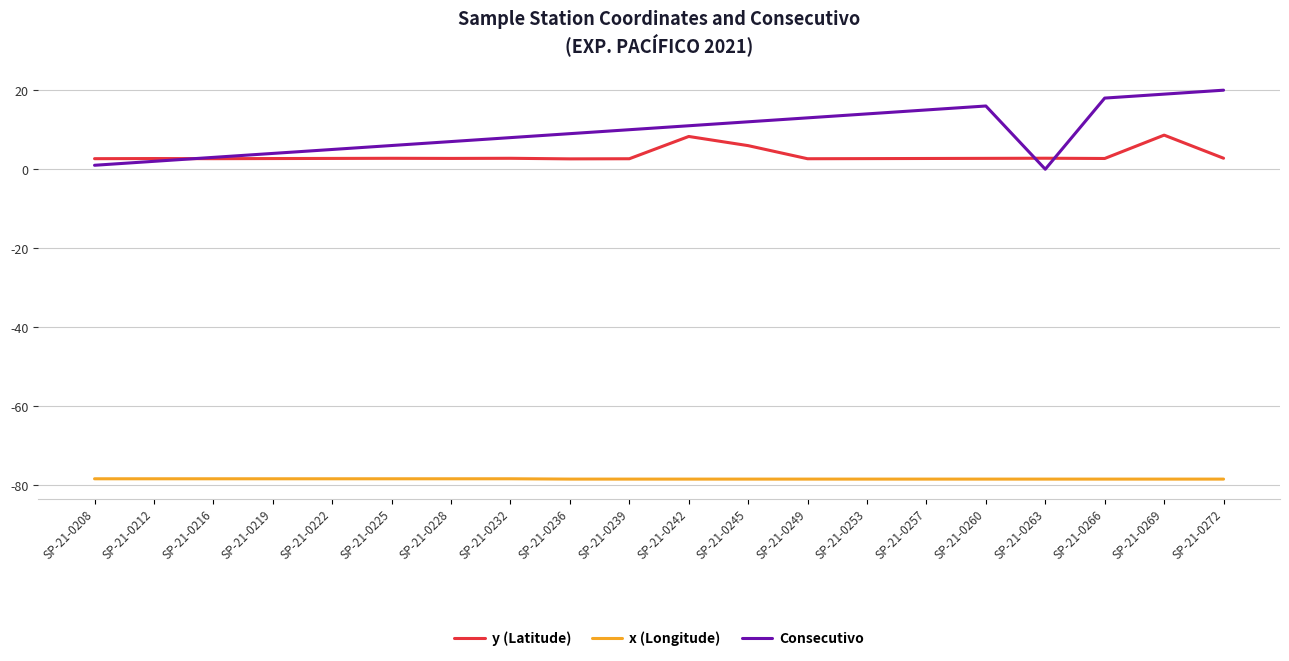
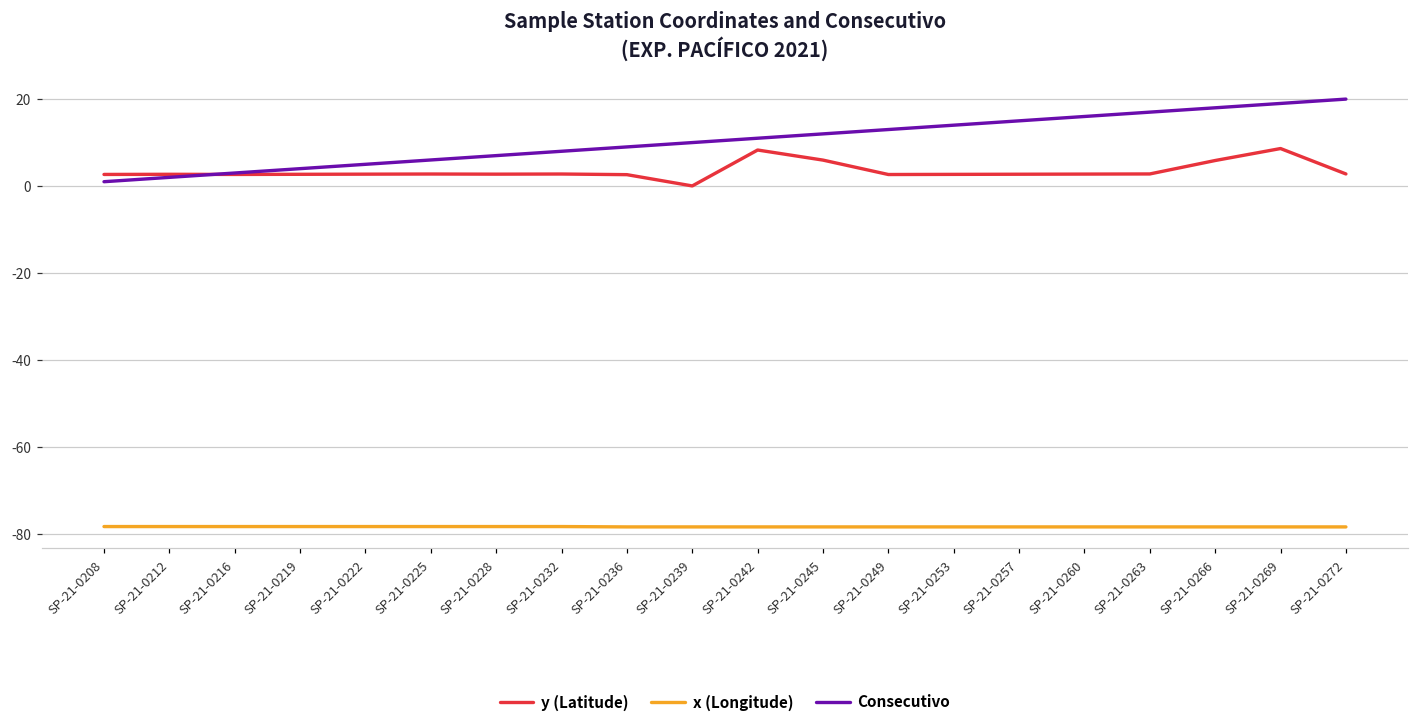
y (Latitude), SP-21-0239: 3 -> 0
Consecutivo, SP-21-0263: 0 -> 17
y (Latitude), SP-21-0266: 3 -> 6
